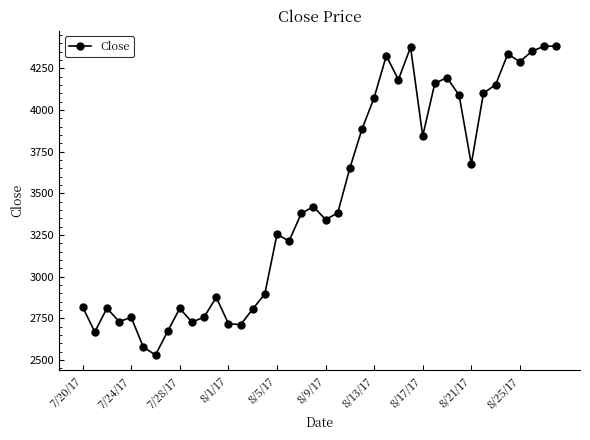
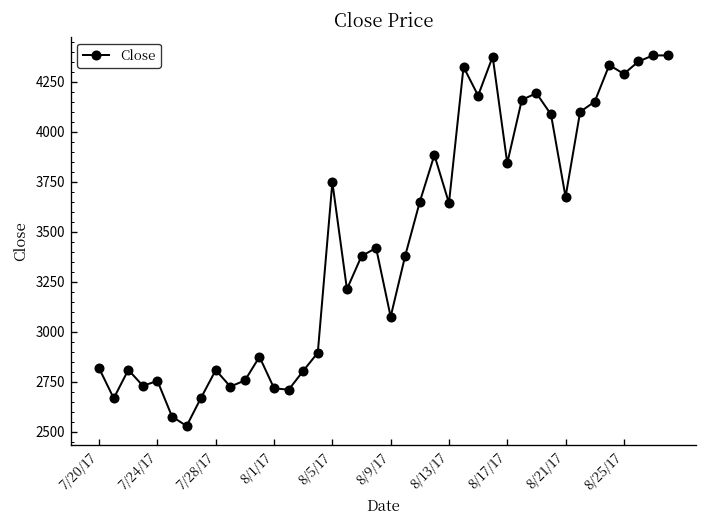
8/5/17: 3250 -> 3750
8/9/17: 3340 -> 3080
8/13/17: 4070 -> 3640
